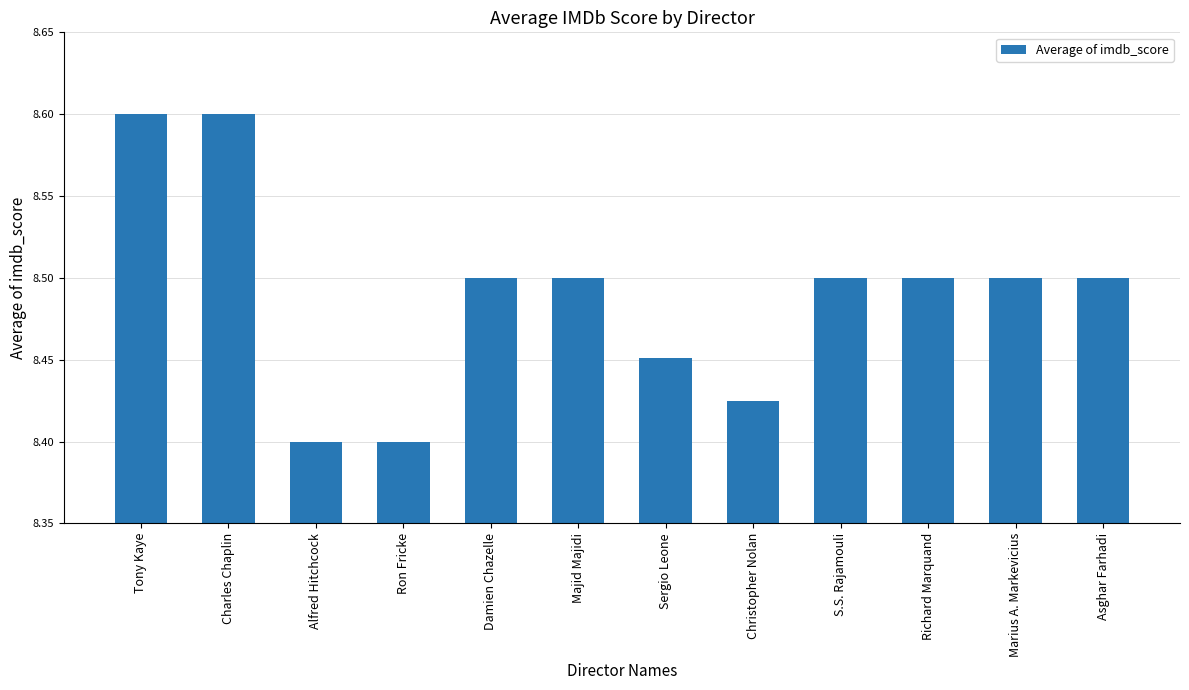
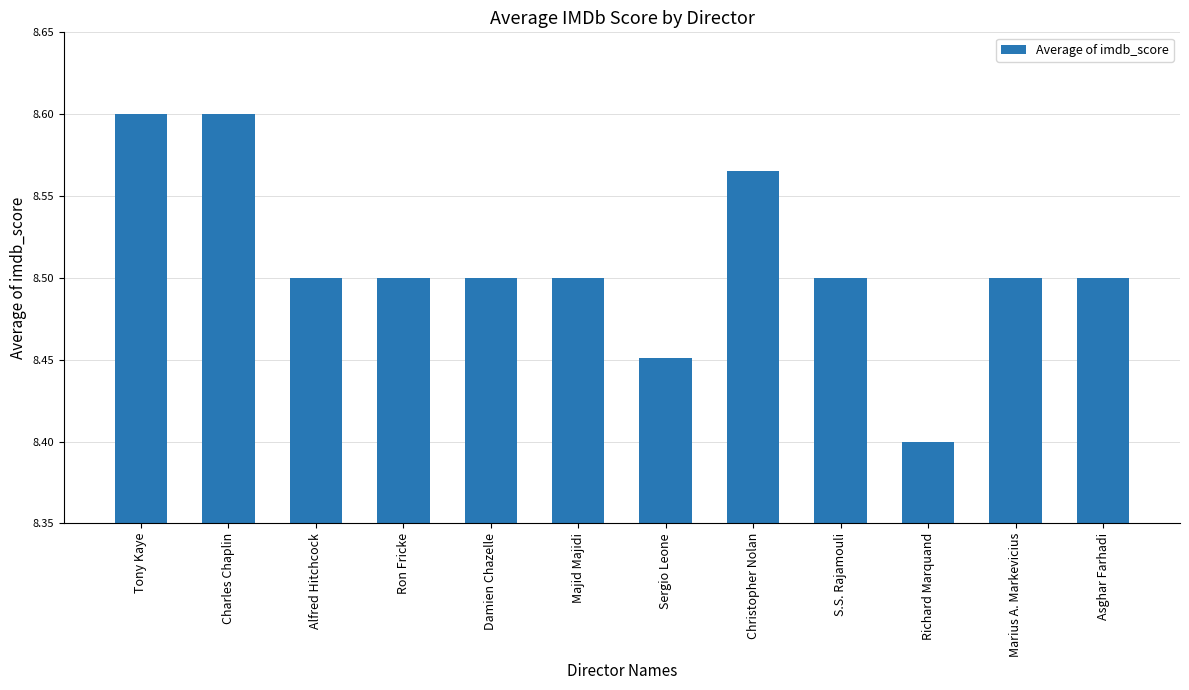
Alfred Hitchcock: 8.4 -> 8.5
Ron Fricke: 8.4 -> 8.5
Christopher Nolan: 8.425 -> 8.565
Richard Marquand: 8.5 -> 8.4
